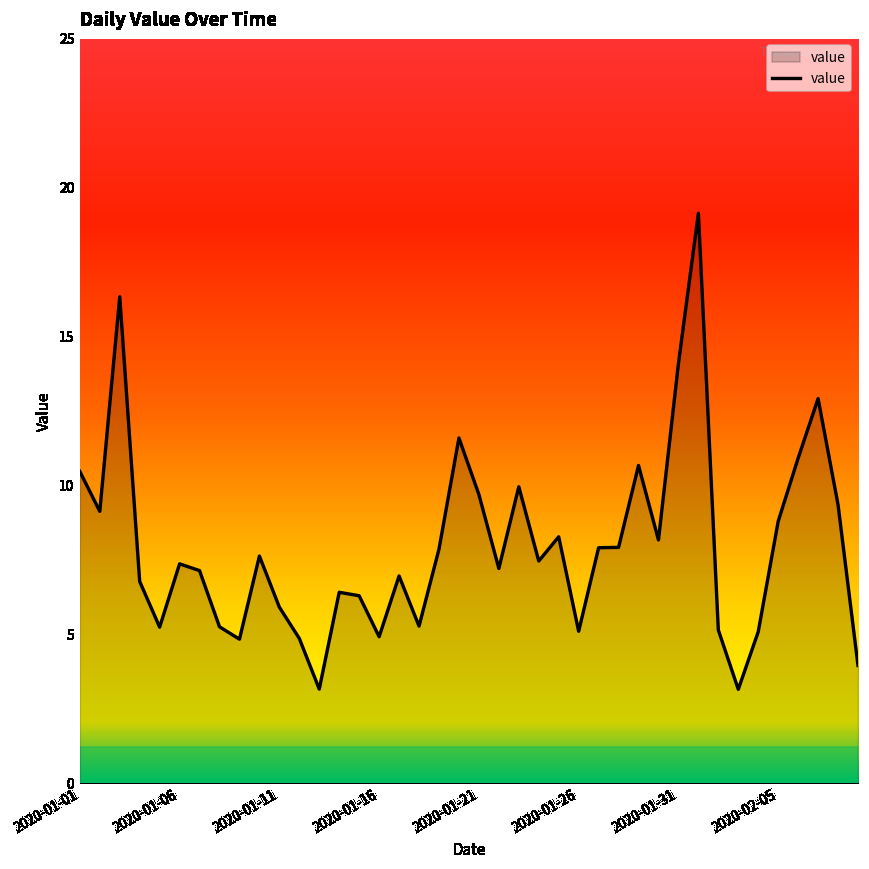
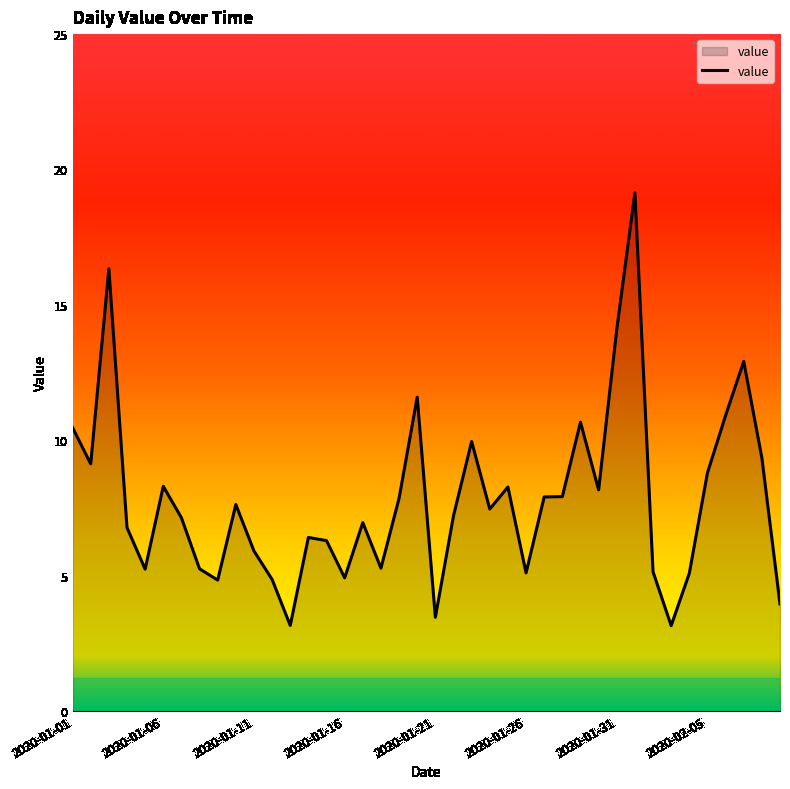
2020-01-06: 7.4 -> 8.3
2020-01-21: 9.7 -> 3.5
